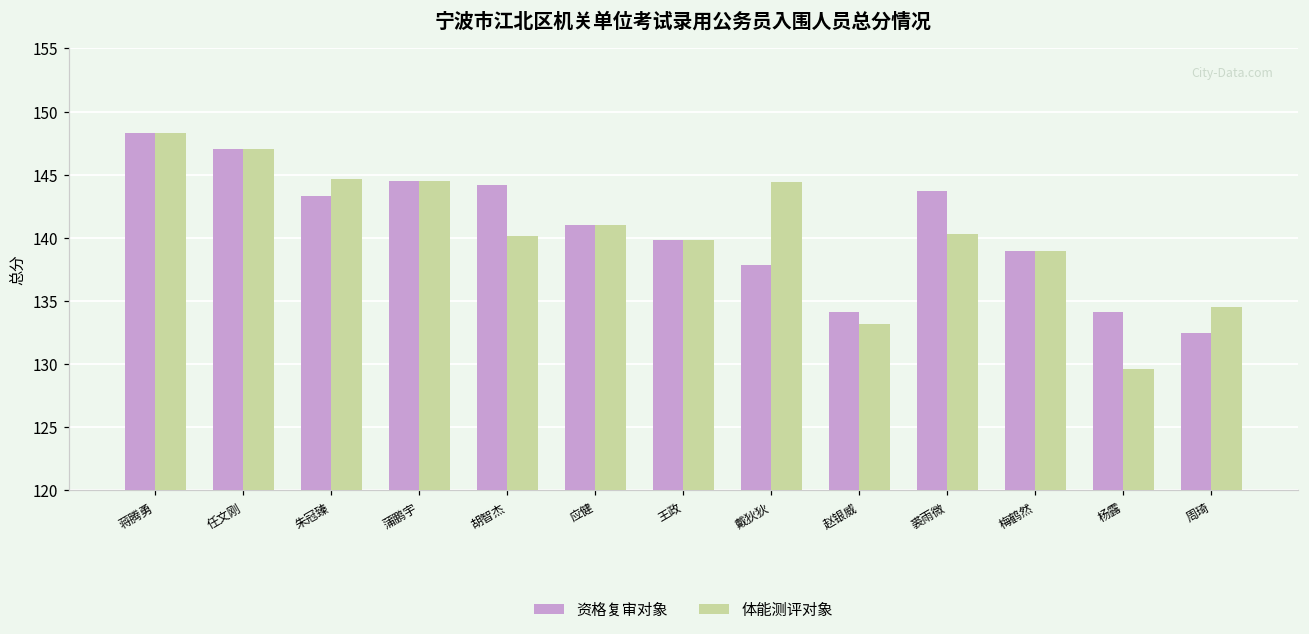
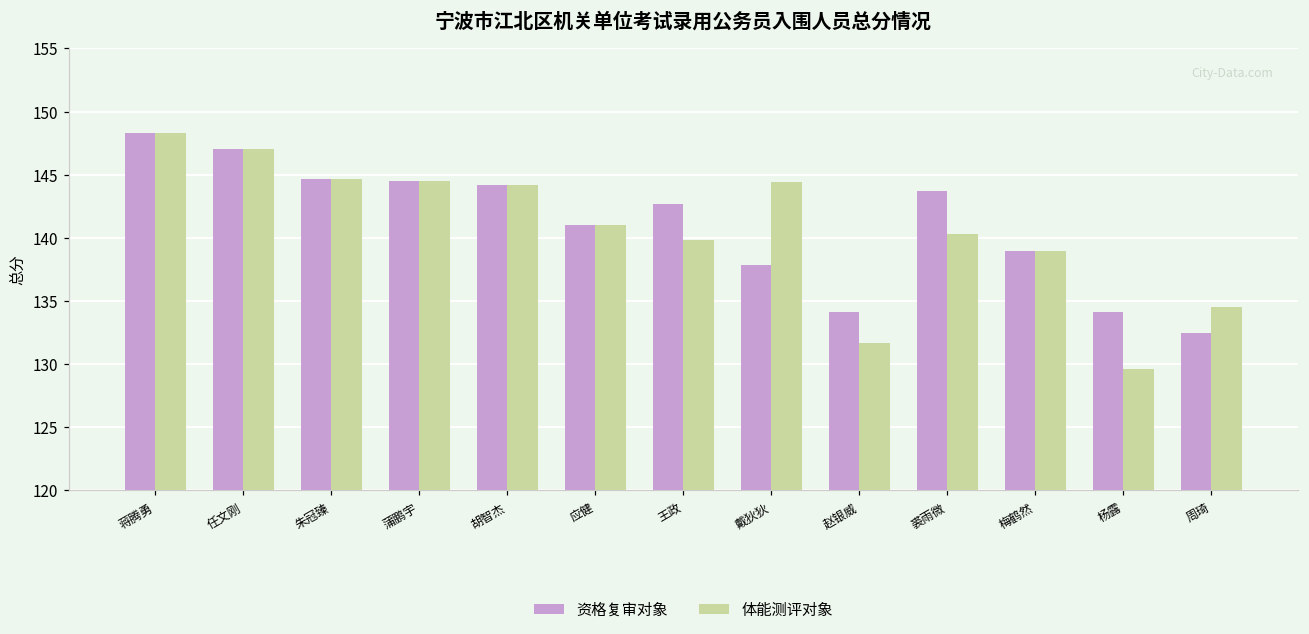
资格复审对象, 朱冠臻: 143.3 -> 144.7
体能测评对象, 胡智杰: 140.2 -> 144.2
资格复审对象, 王政: 139.8 -> 142.7
体能测评对象, 赵银威: 133.2 -> 131.7
